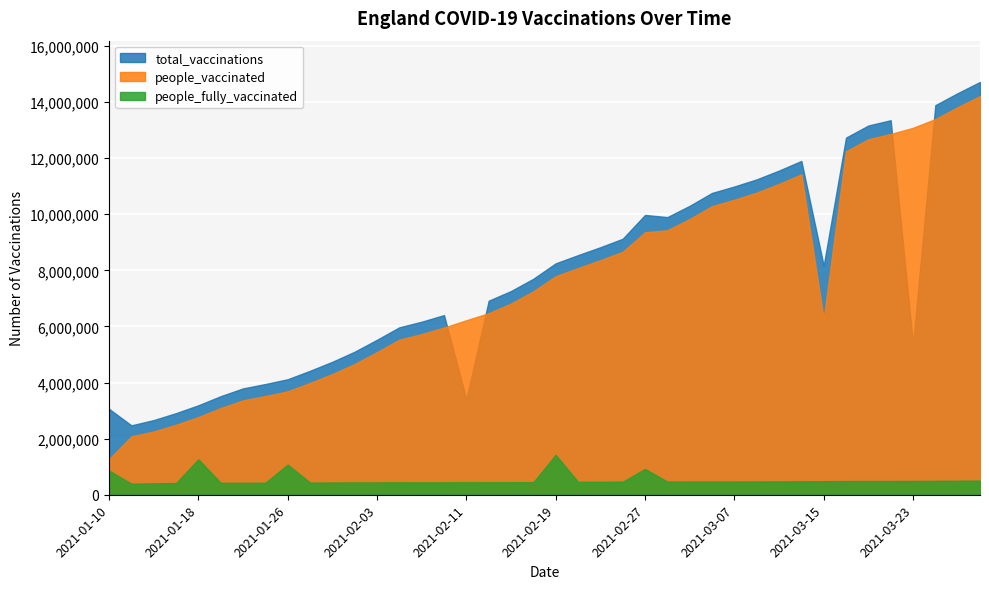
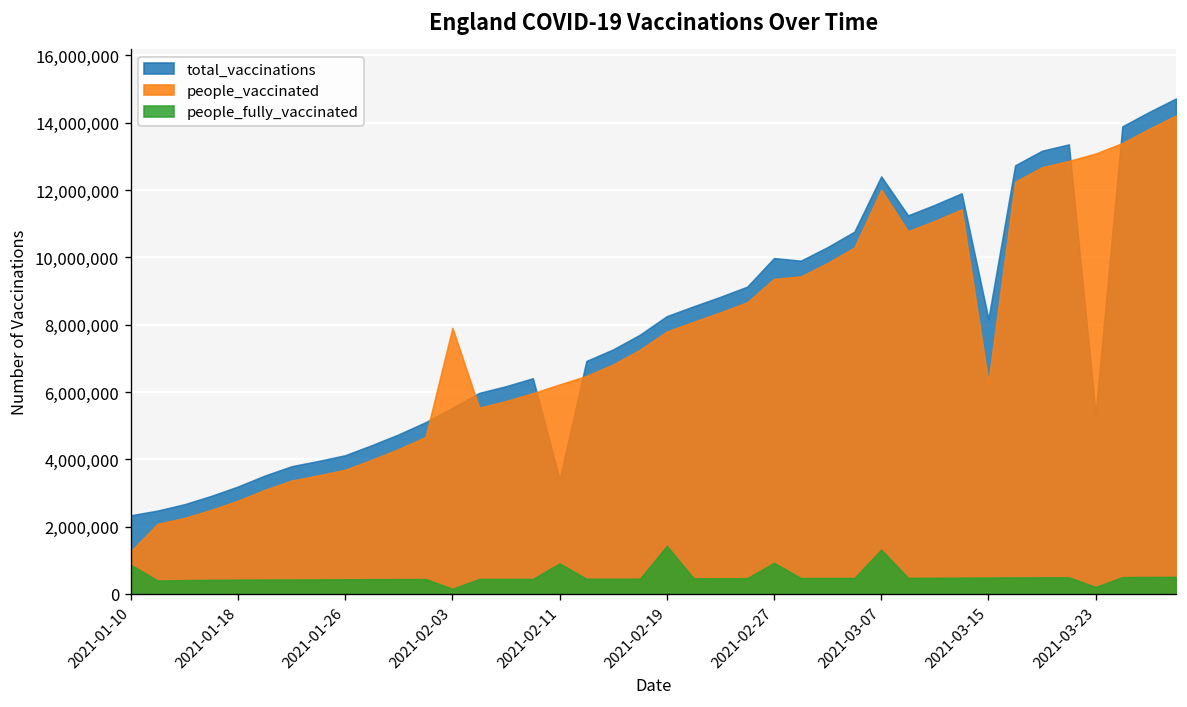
total_vaccinations, 2021-01-10: 3,100,000 -> 2,300,000
people_fully_vaccinated, 2021-01-18: 1,300,000 -> 400,000
people_fully_vaccinated, 2021-01-26: 1,100,000 -> 400,000
people_vaccinated, 2021-02-03: 5,100,000 -> 7,900,000
people_fully_vaccinated, 2021-02-03: 400,000 -> 100,000
people_fully_vaccinated, 2021-02-11: 400,000 -> 900,000
total_vaccinations, 2021-03-07: 11,000,000 -> 12,400,000
people_vaccinated, 2021-03-07: 10,500,000 -> 12,000,000
people_fully_vaccinated, 2021-03-07: 500,000 -> 1,300,000
people_fully_vaccinated, 2021-03-23: 500,000 -> 200,000
